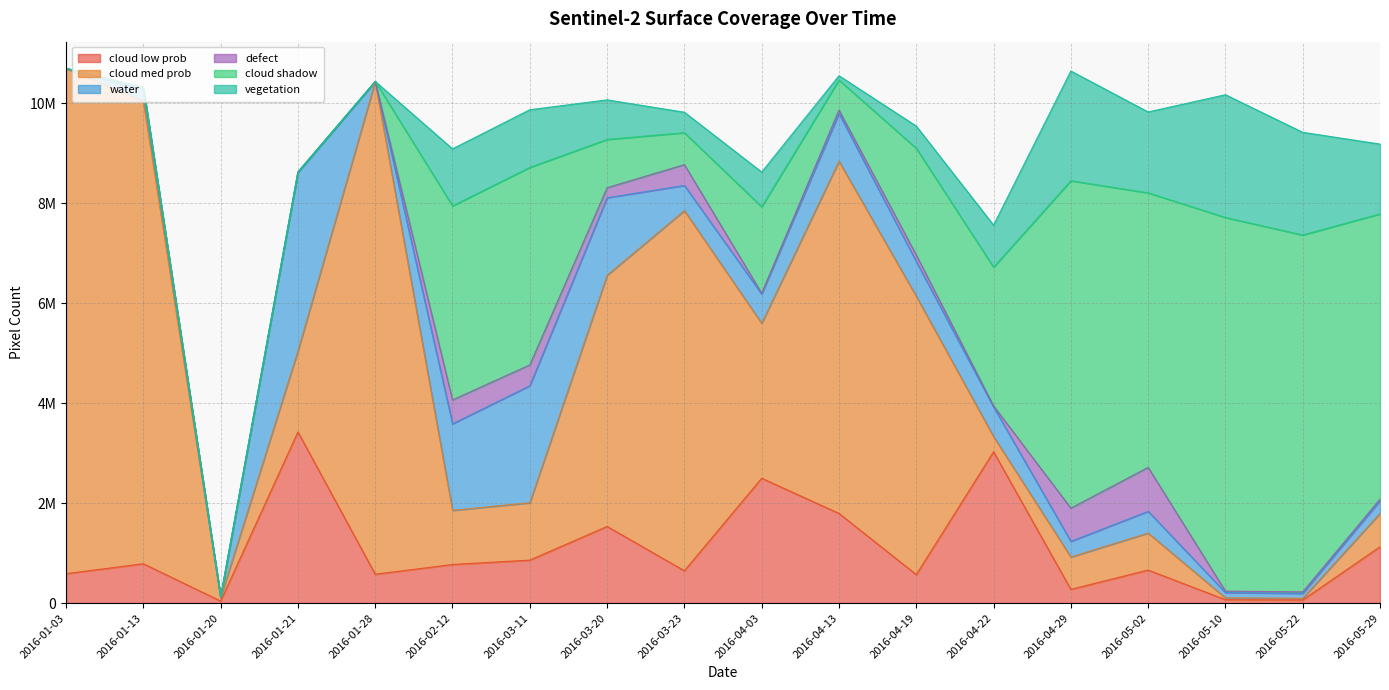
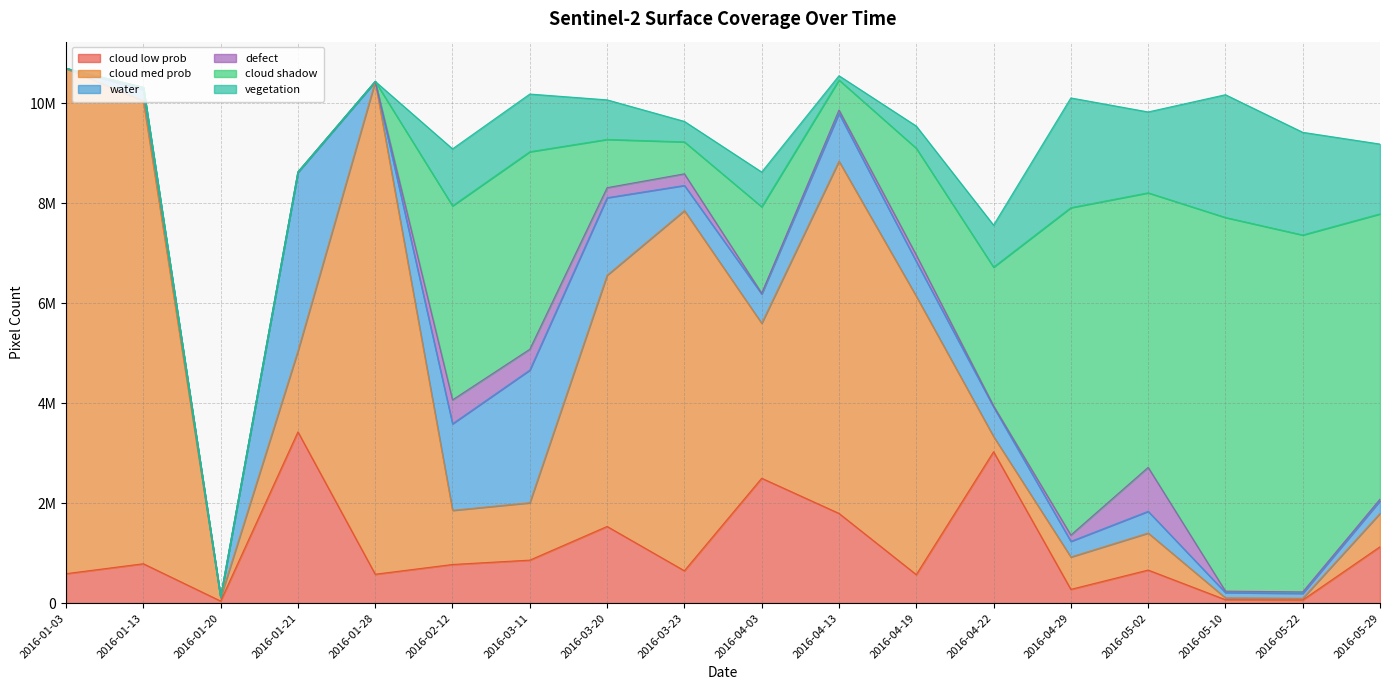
water, 2016-03-11: 2300000 -> 2700000
defect, 2016-03-23: 400000 -> 200000
defect, 2016-04-29: 700000 -> 100000
